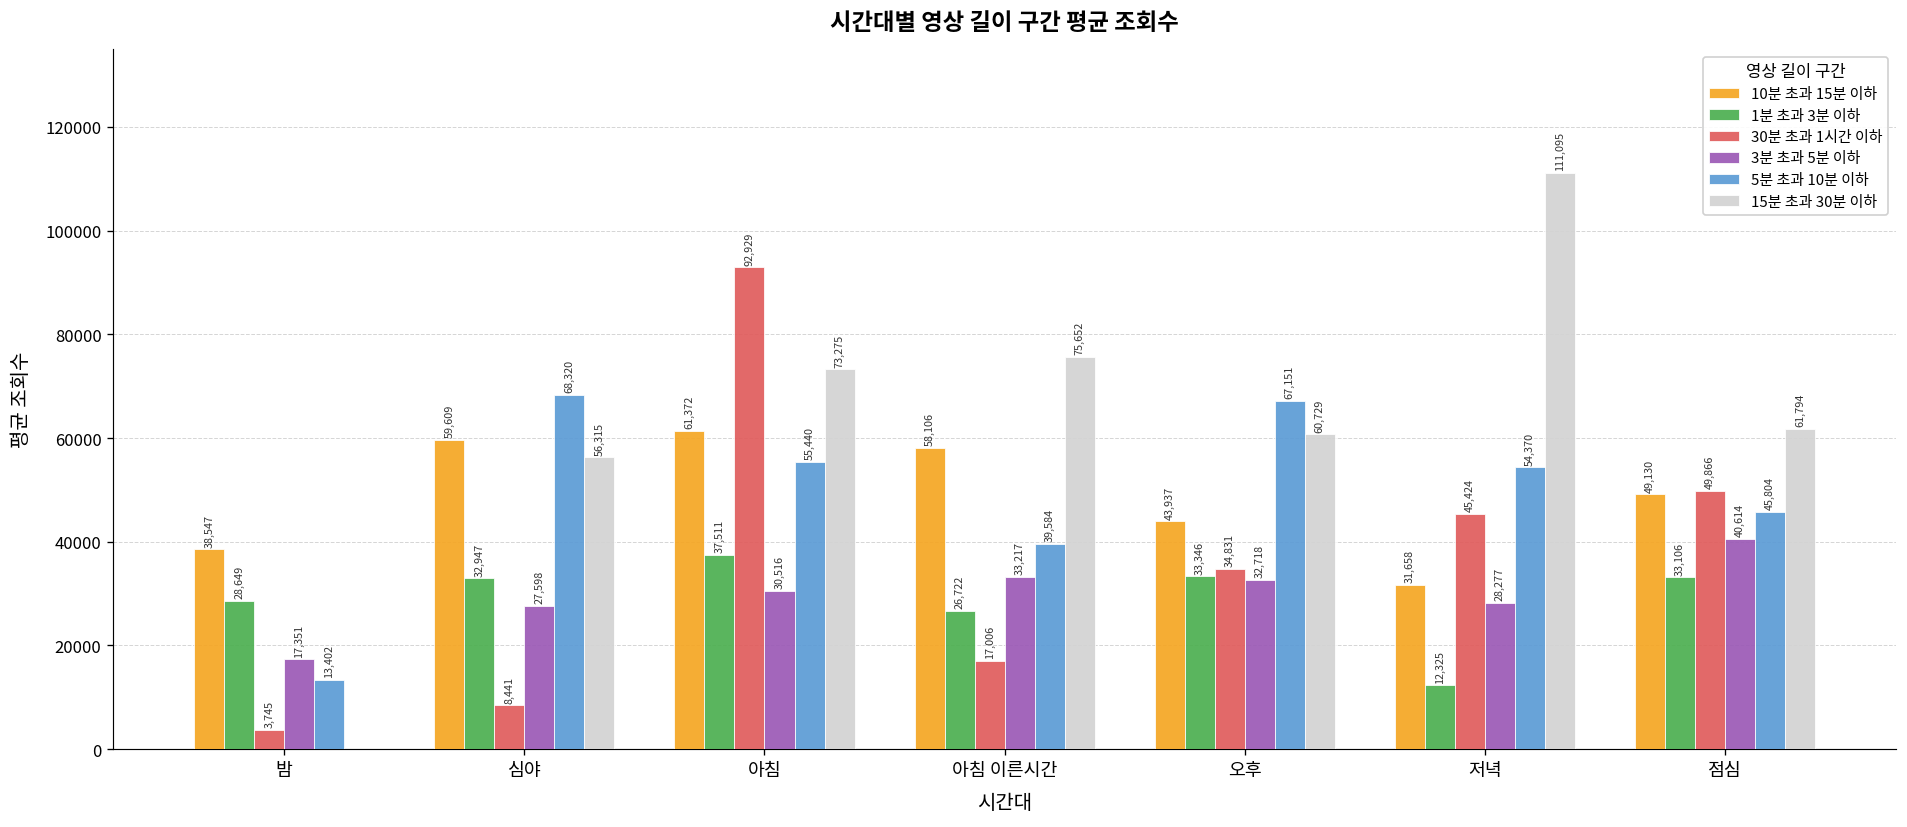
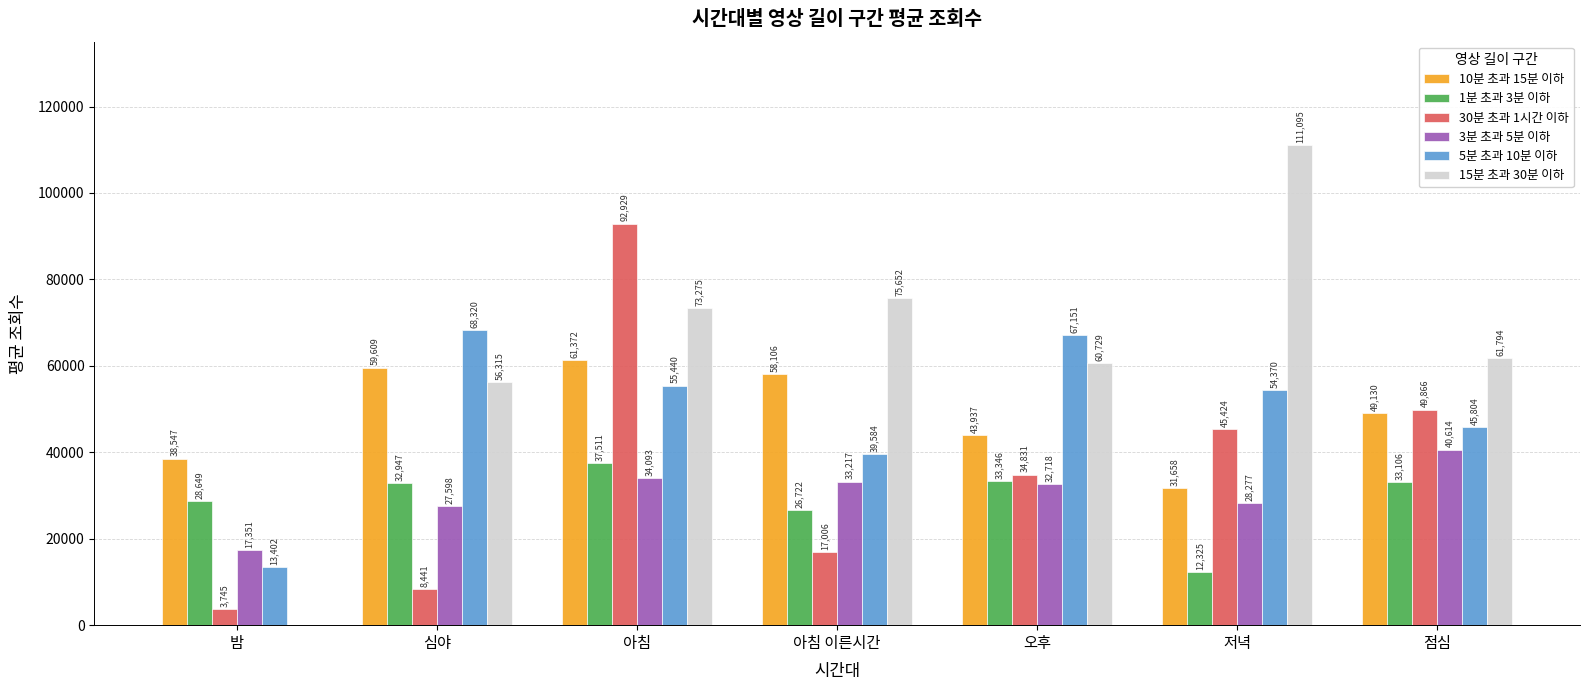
3분 초과 5분 이하, 아침: 30,516 -> 34,093
